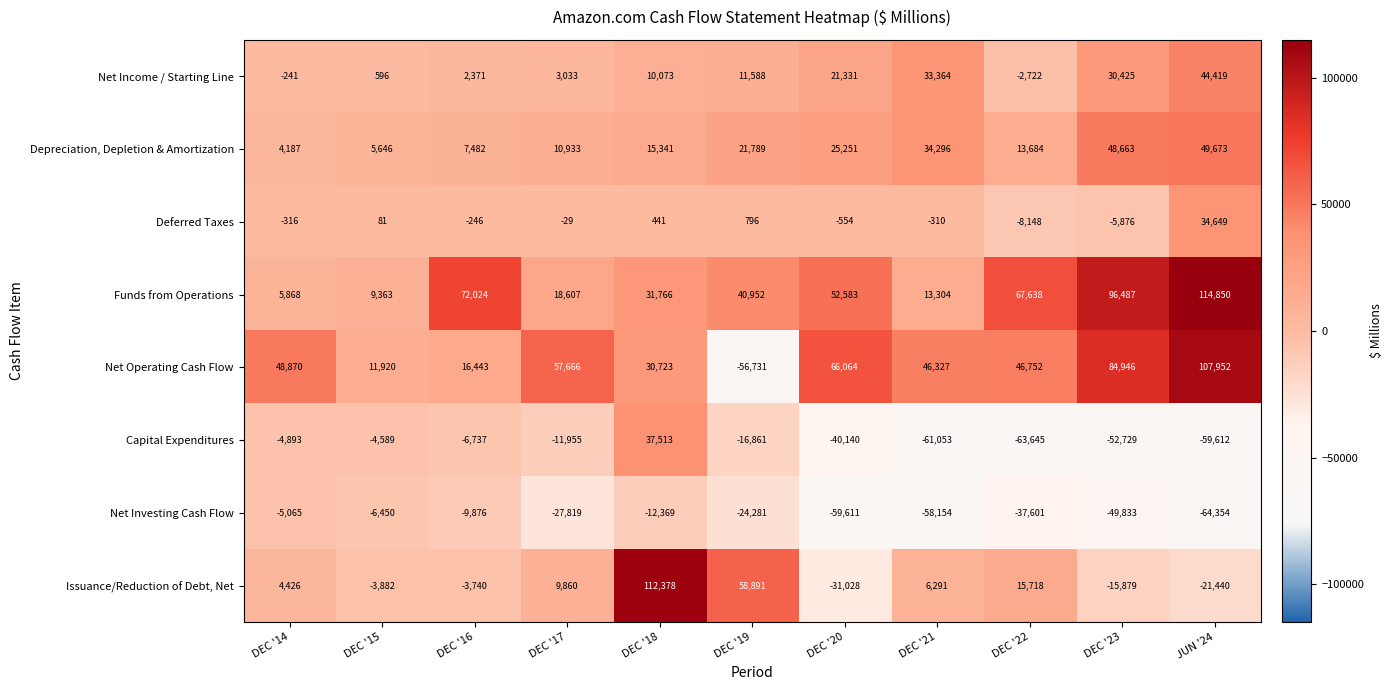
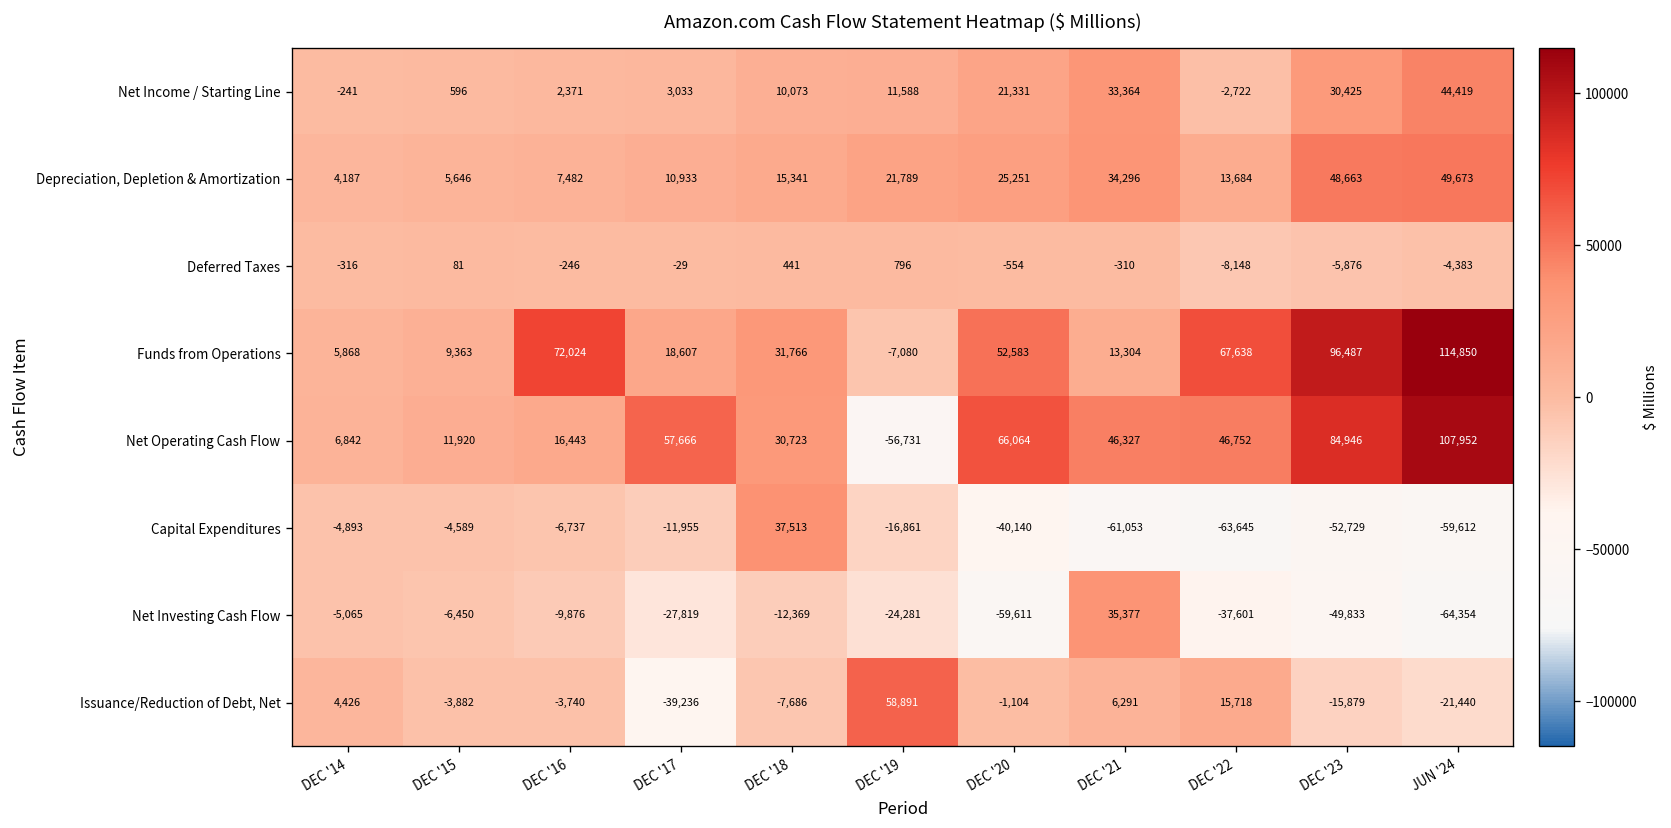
Deferred Taxes, JUN '24: 34,649 -> -4,383
Funds from Operations, DEC '19: 40,952 -> -7,080
Net Operating Cash Flow, DEC '14: 48,870 -> 6,842
Net Investing Cash Flow, DEC '21: -58,154 -> 35,377
Issuance/Reduction of Debt, Net, DEC '17: 9,860 -> -39,236
Issuance/Reduction of Debt, Net, DEC '18: 112,378 -> -7,686
Issuance/Reduction of Debt, Net, DEC '20: -31,028 -> -1,104
